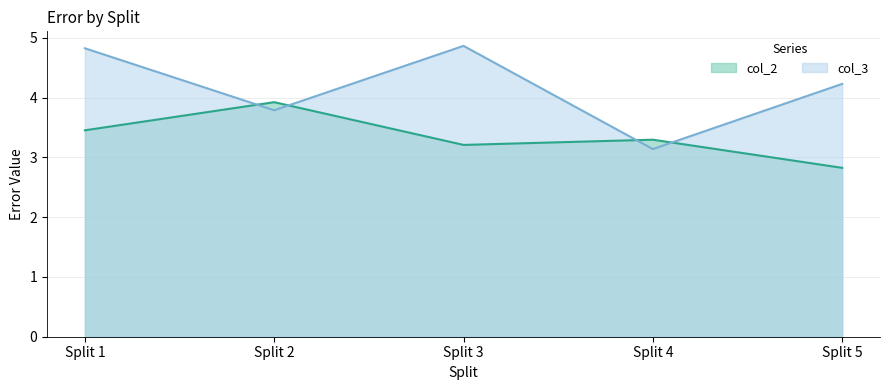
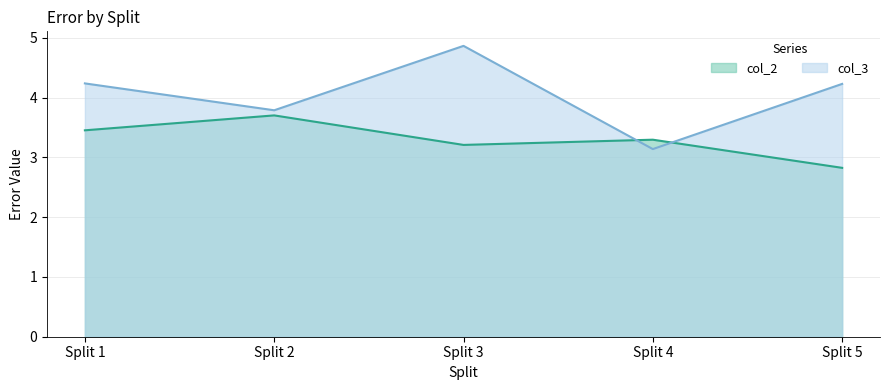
col_3, Split 1: 4.8 -> 4.2
col_2, Split 2: 3.9 -> 3.7
